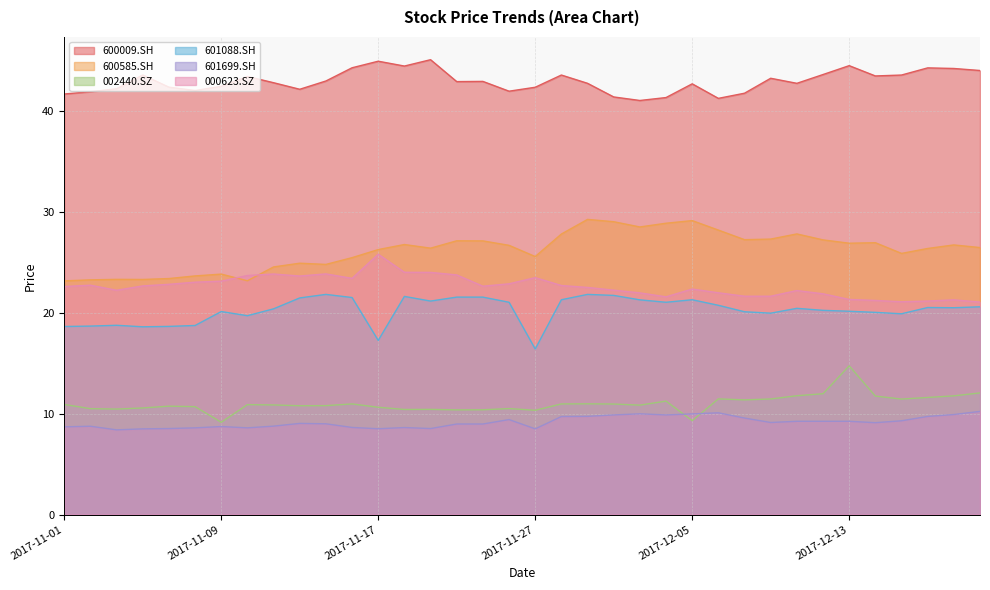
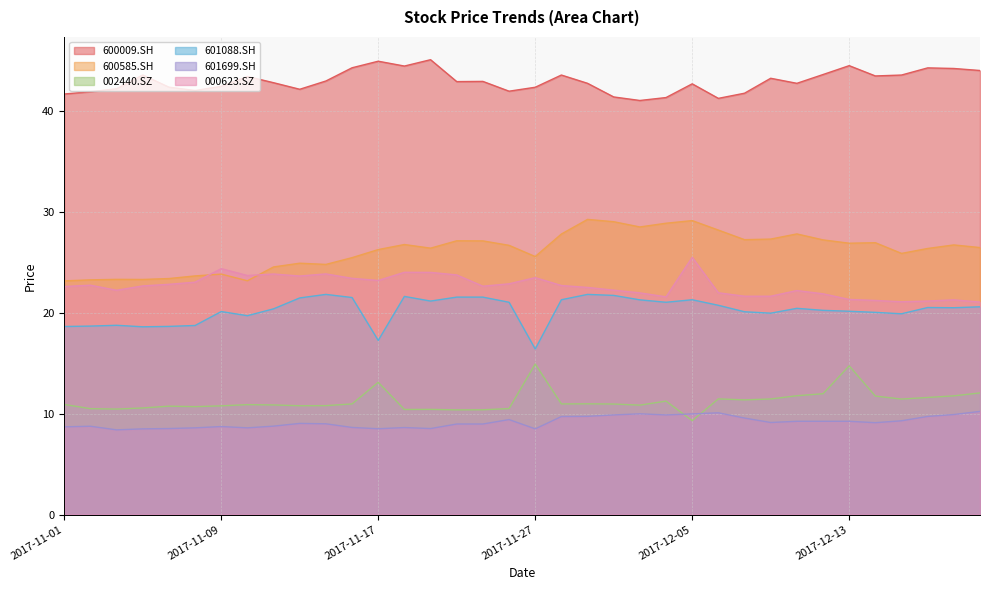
002440.SZ, 2017-11-09: 9.1 -> 10.8
000623.SZ, 2017-11-09: 23.1 -> 24.4
002440.SZ, 2017-11-17: 10.6 -> 13.1
000623.SZ, 2017-11-17: 25.8 -> 23.2
002440.SZ, 2017-11-27: 10.3 -> 14.9
000623.SZ, 2017-12-05: 22.3 -> 25.5
